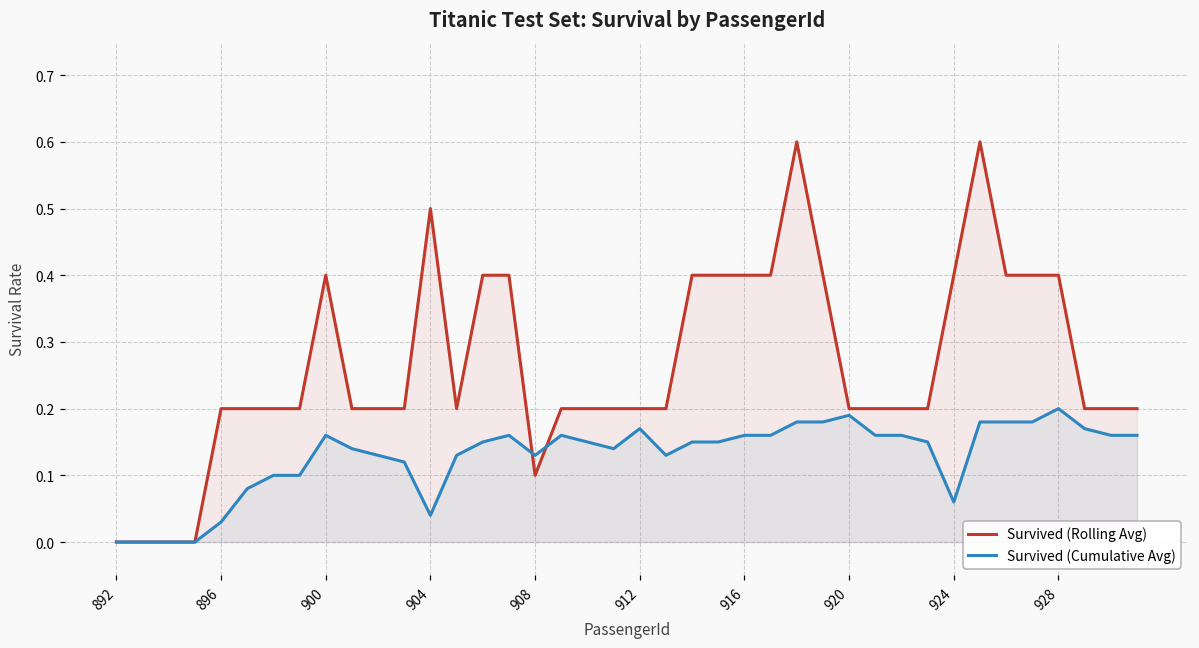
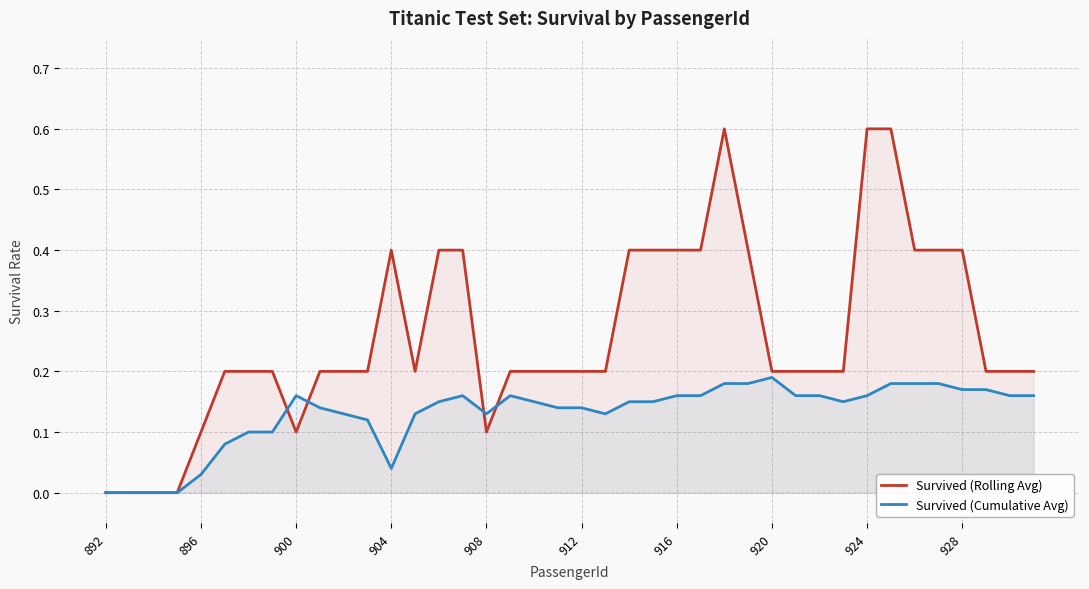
Survived (Rolling Avg), 896: 0.2 -> 0.1
Survived (Rolling Avg), 900: 0.4 -> 0.1
Survived (Rolling Avg), 904: 0.5 -> 0.4
Survived (Cumulative Avg), 912: 0.17 -> 0.14
Survived (Rolling Avg), 924: 0.4 -> 0.6
Survived (Cumulative Avg), 924: 0.06 -> 0.16
Survived (Cumulative Avg), 928: 0.20 -> 0.17
